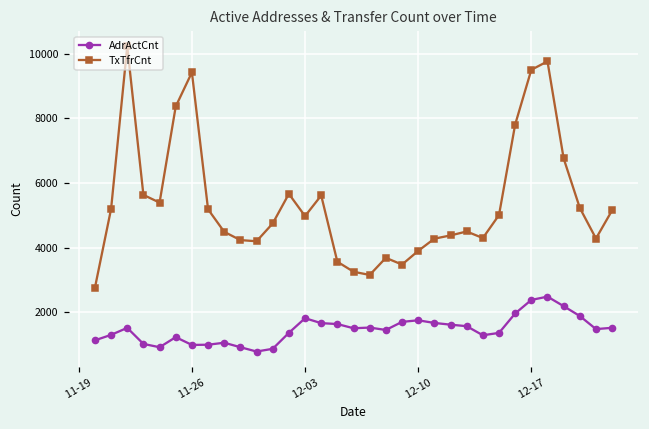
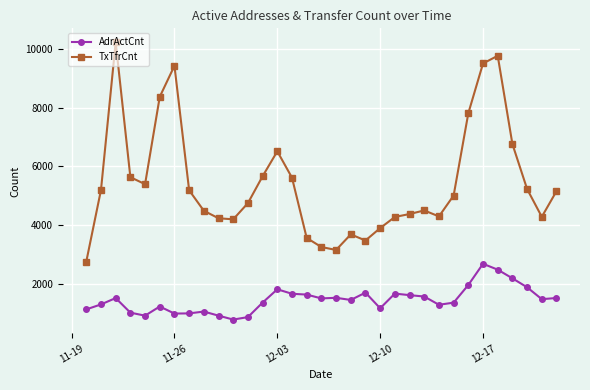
TxTfrCnt, 12-03: 5000 -> 6500
AdrActCnt, 12-10: 1800 -> 1200
AdrActCnt, 12-17: 2400 -> 2700
